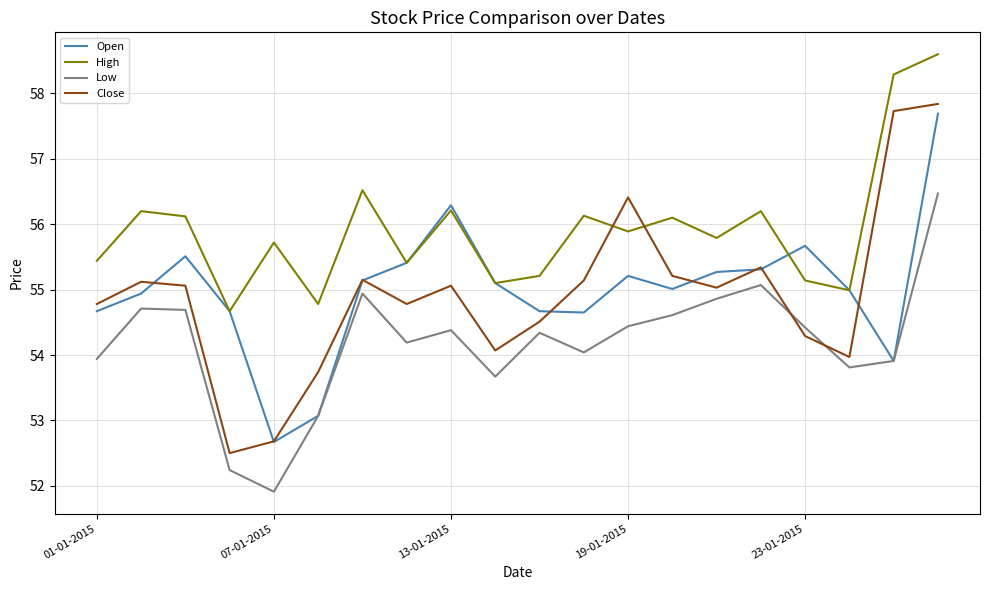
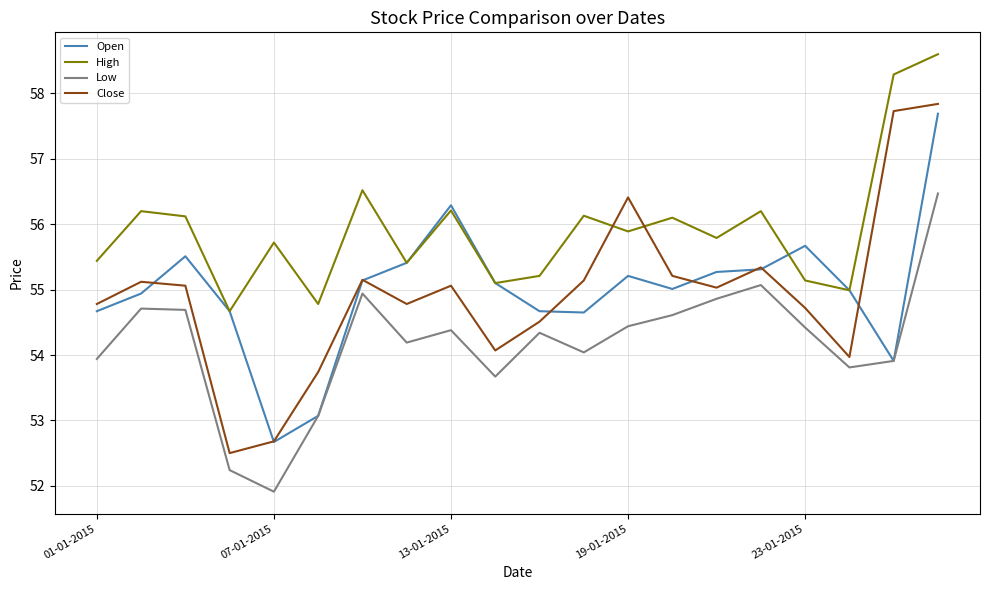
Close, 23-01-2015: 54.3 -> 54.7
